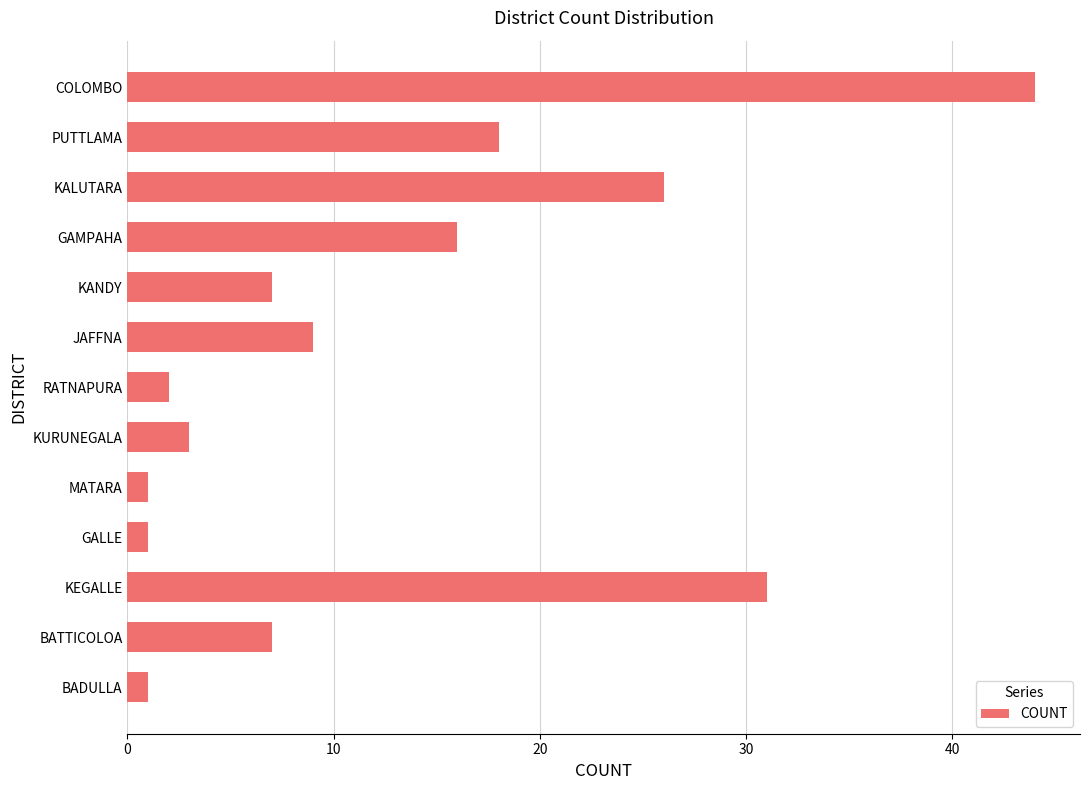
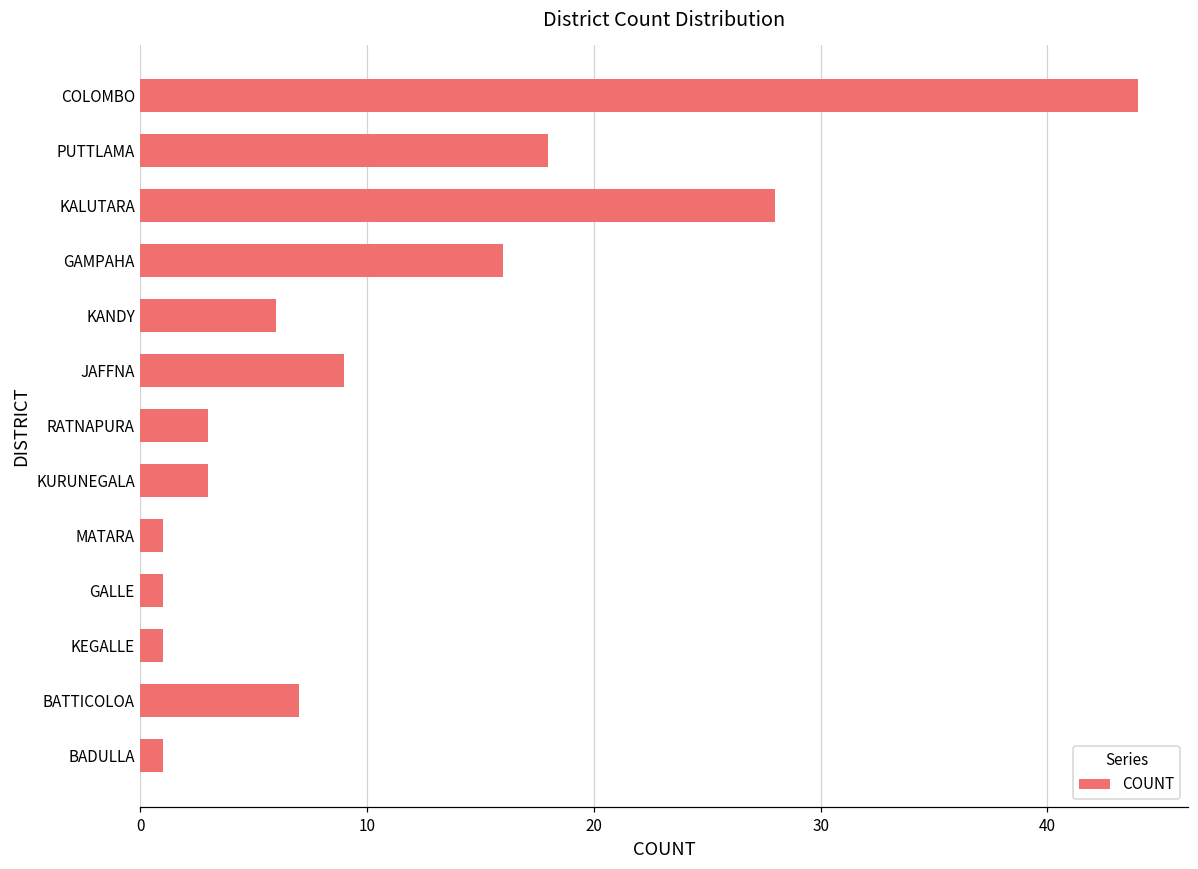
KALUTARA: 26 -> 28
KANDY: 7 -> 6
RATNAPURA: 2 -> 3
KEGALLE: 31 -> 1
